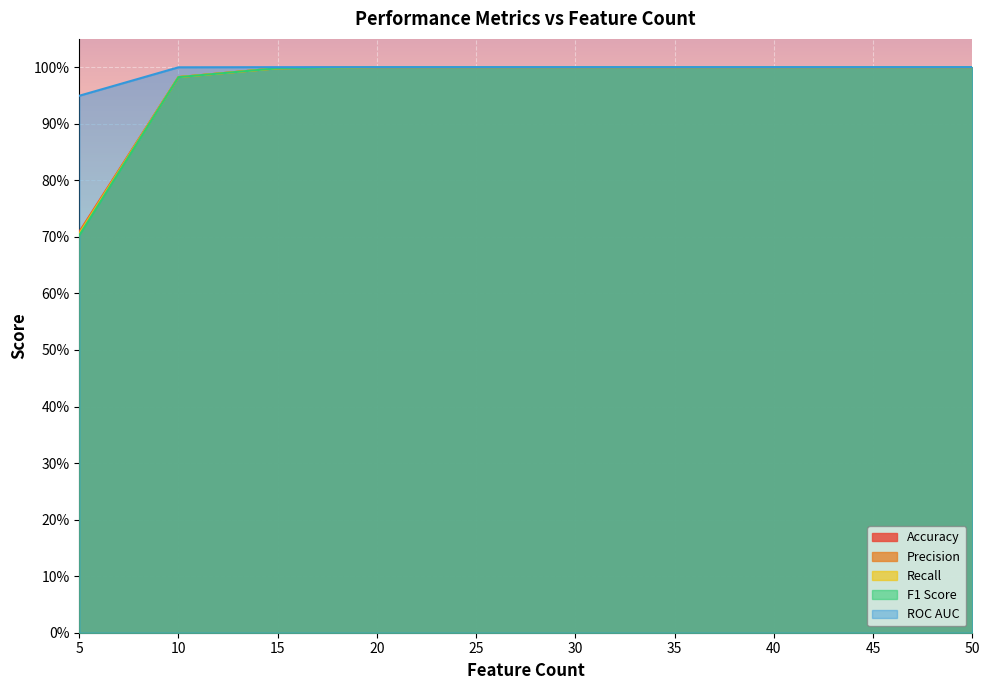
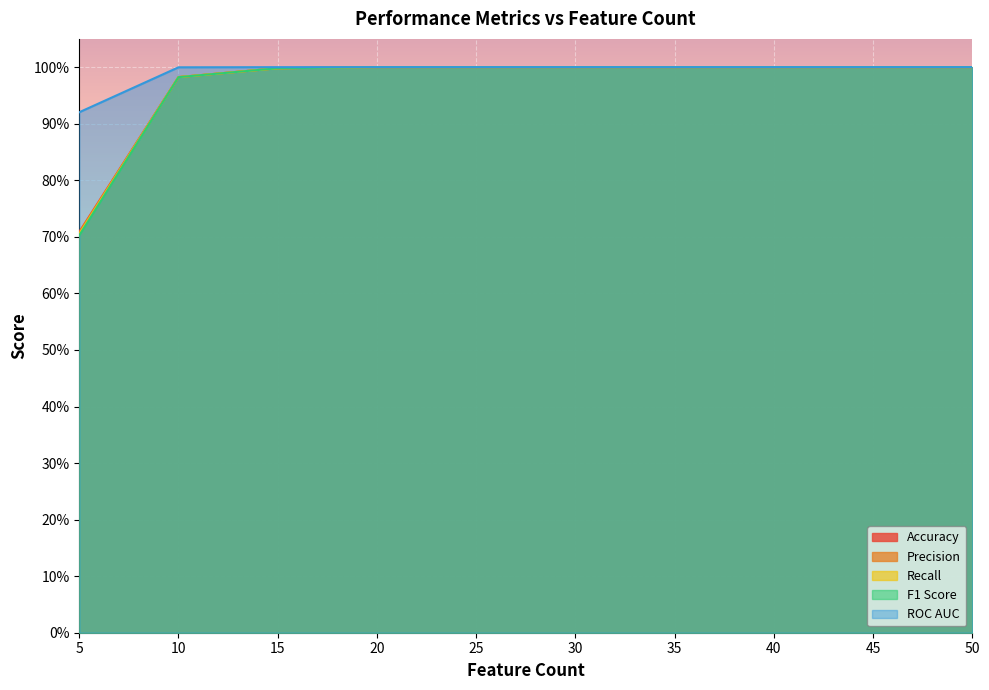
ROC AUC, 5: 95% -> 92%
